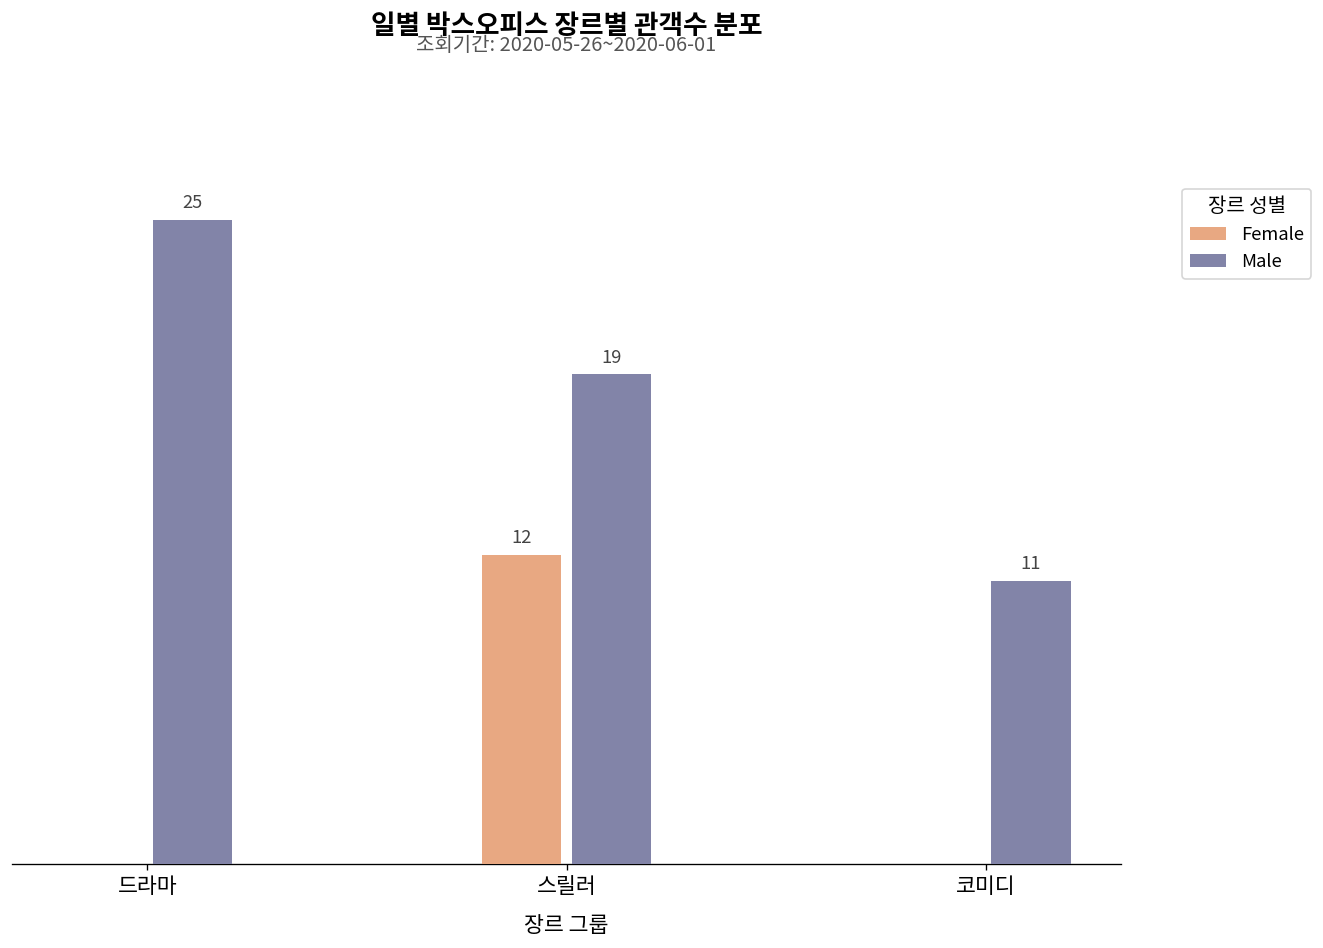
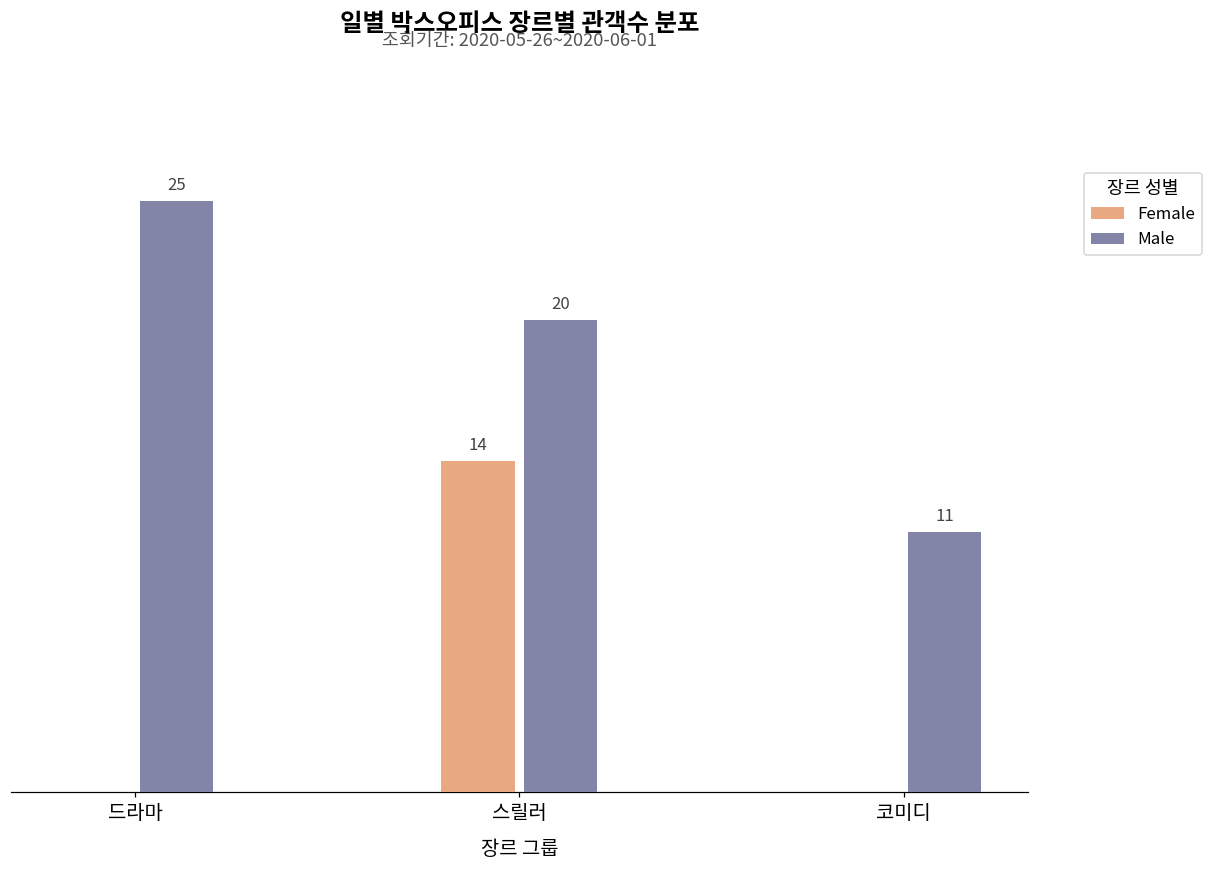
Female, 스릴러: 12 -> 14
Male, 스릴러: 19 -> 20
